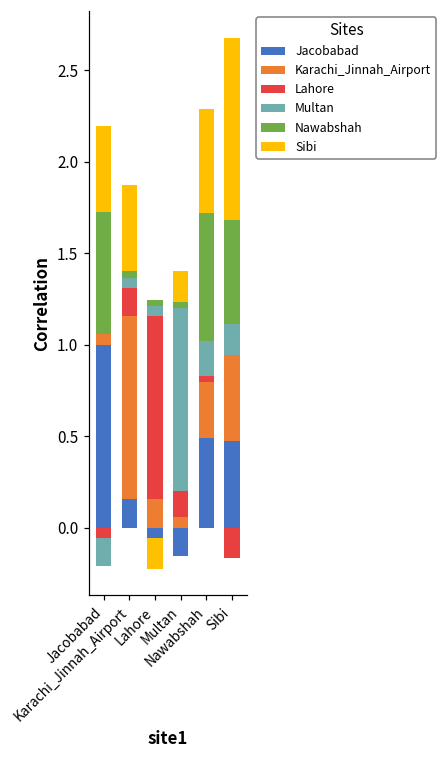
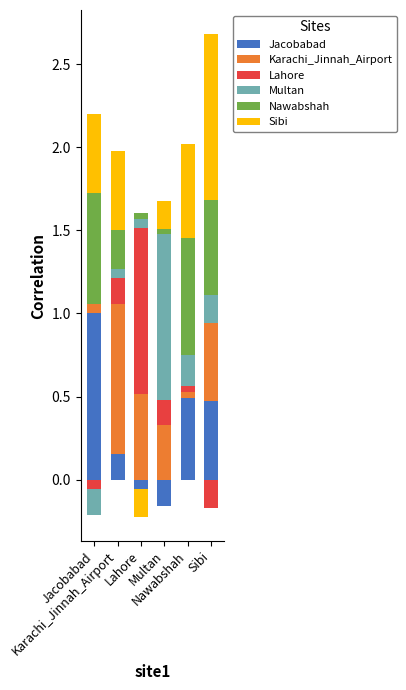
Karachi_Jinnah_Airport, Karachi_Jinnah_Airport: 1.0 -> 0.9
Nawabshah, Karachi_Jinnah_Airport: 0.04 -> 0.24
Karachi_Jinnah_Airport, Lahore: 0.16 -> 0.51
Karachi_Jinnah_Airport, Multan: 0.06 -> 0.33
Karachi_Jinnah_Airport, Nawabshah: 0.31 -> 0.04
